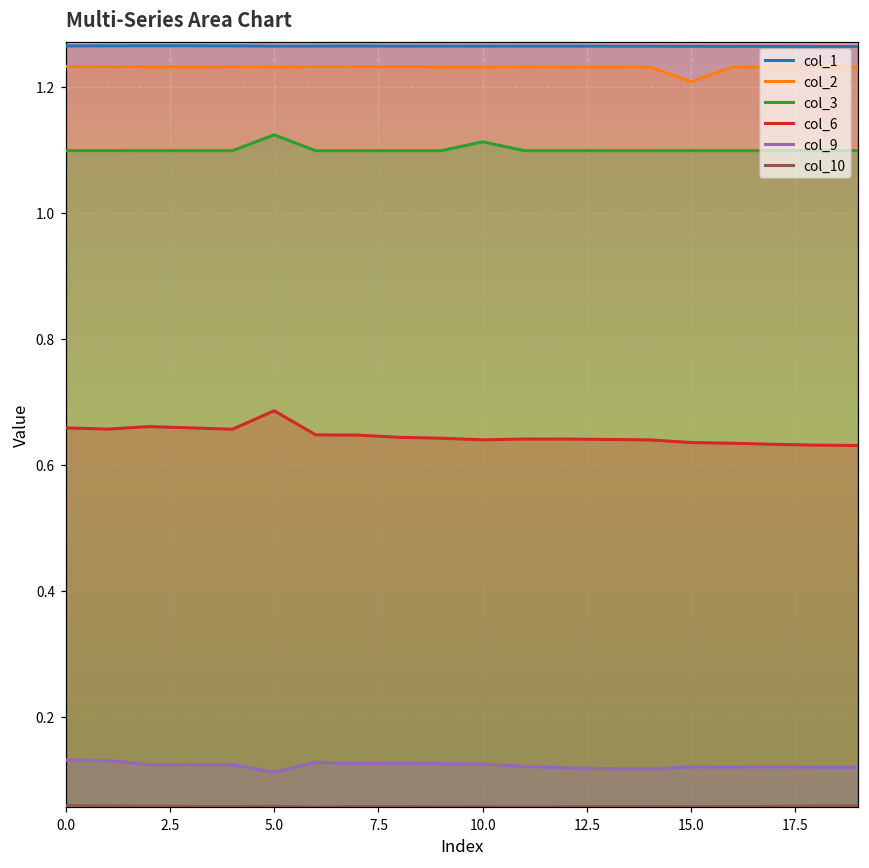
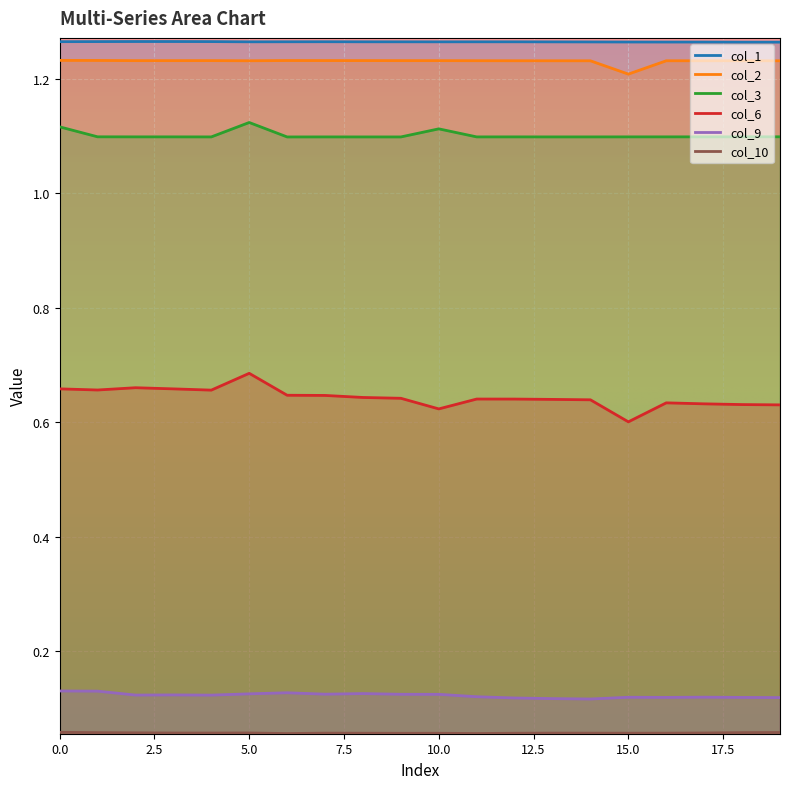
col_3, 0.0: 1.10 -> 1.12
col_9, 5.0: 0.11 -> 0.13
col_6, 10.0: 0.64 -> 0.62
col_6, 15.0: 0.64 -> 0.60
